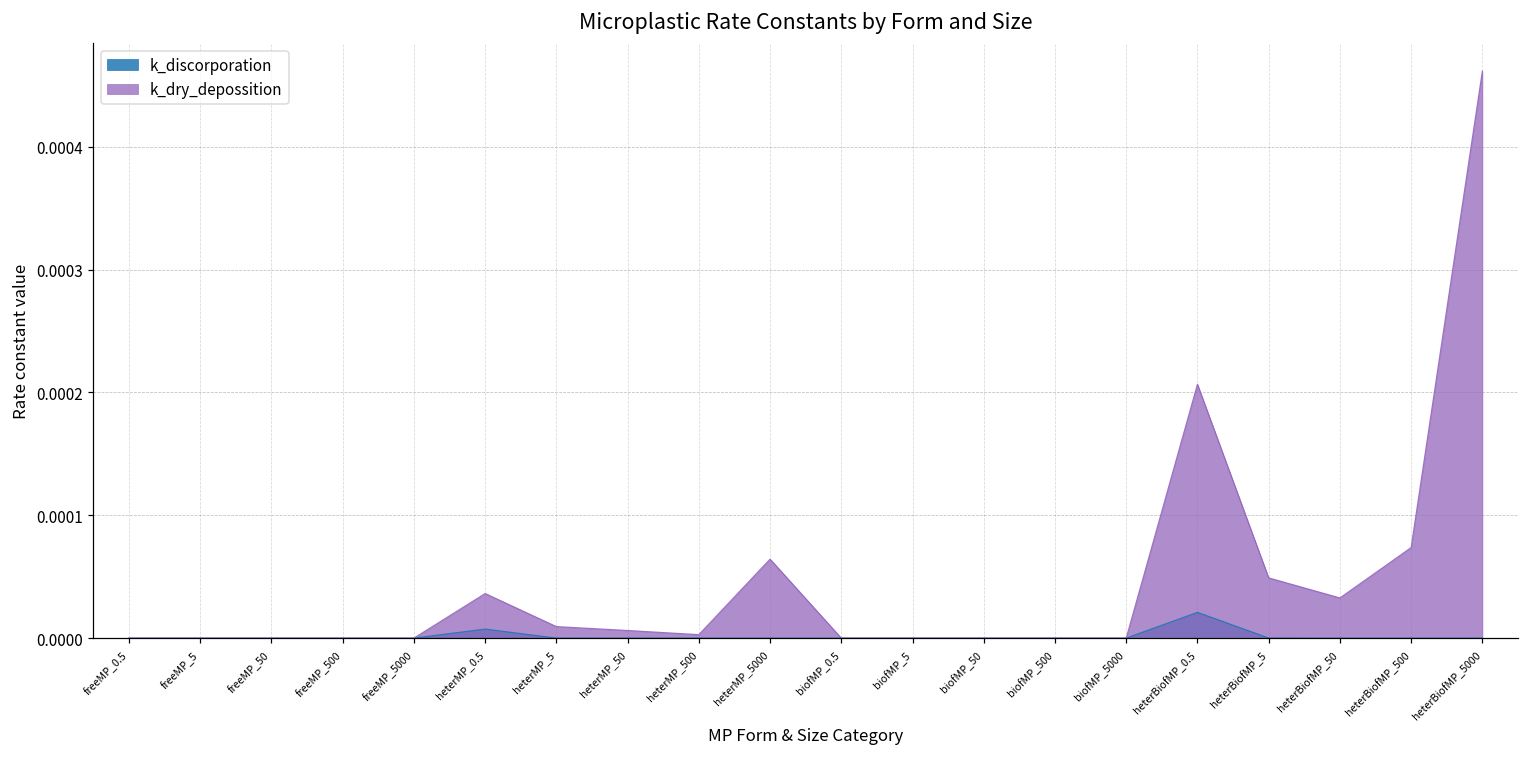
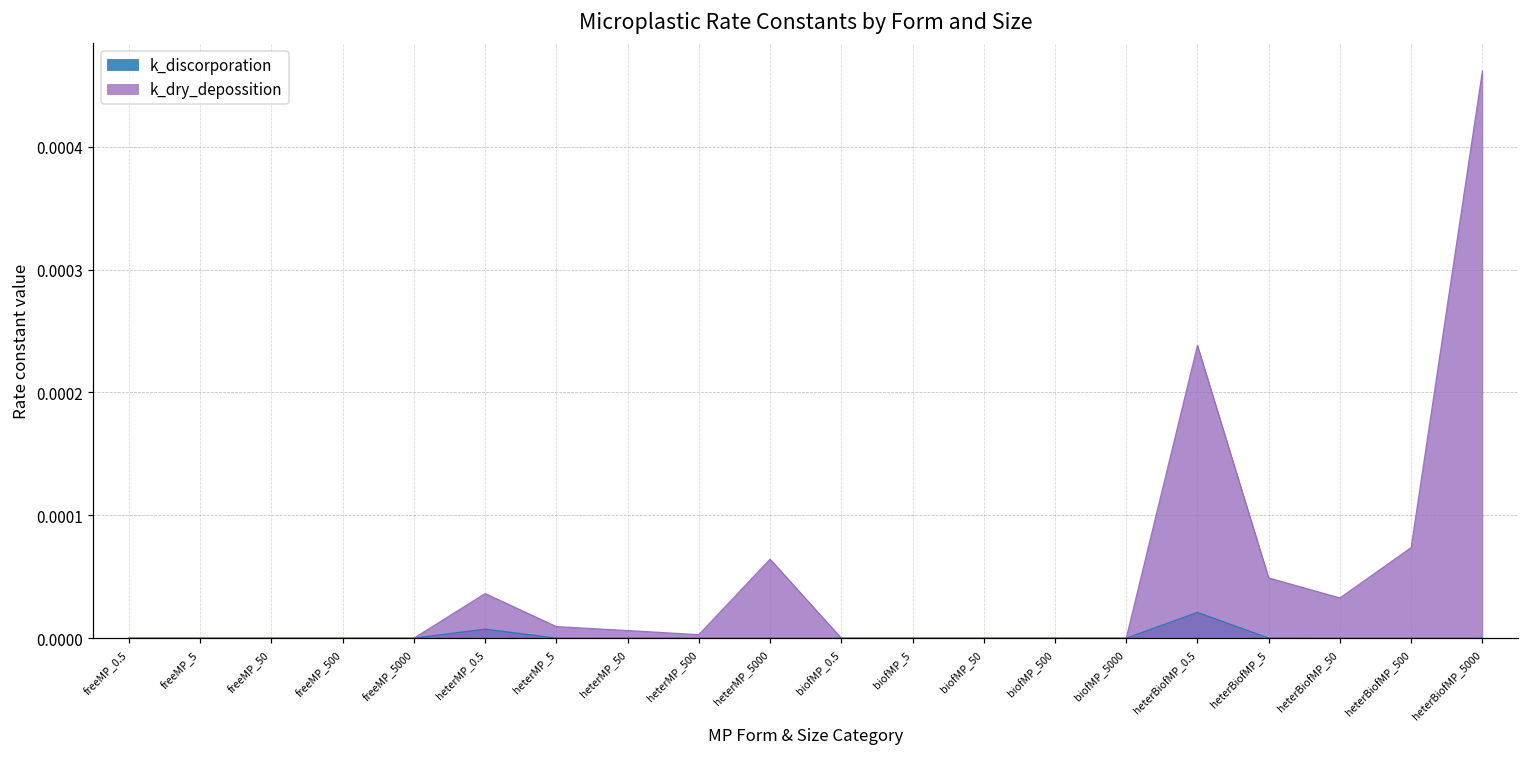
k_dry_depossition, heterBiofMP_0.5: 0.000207 -> 0.000238
